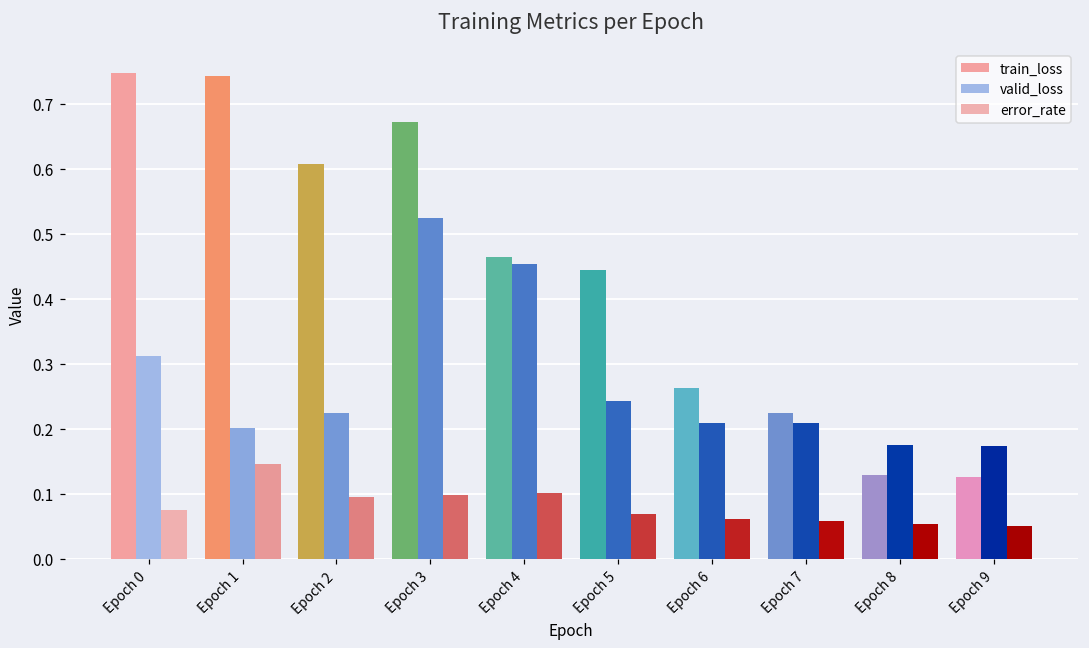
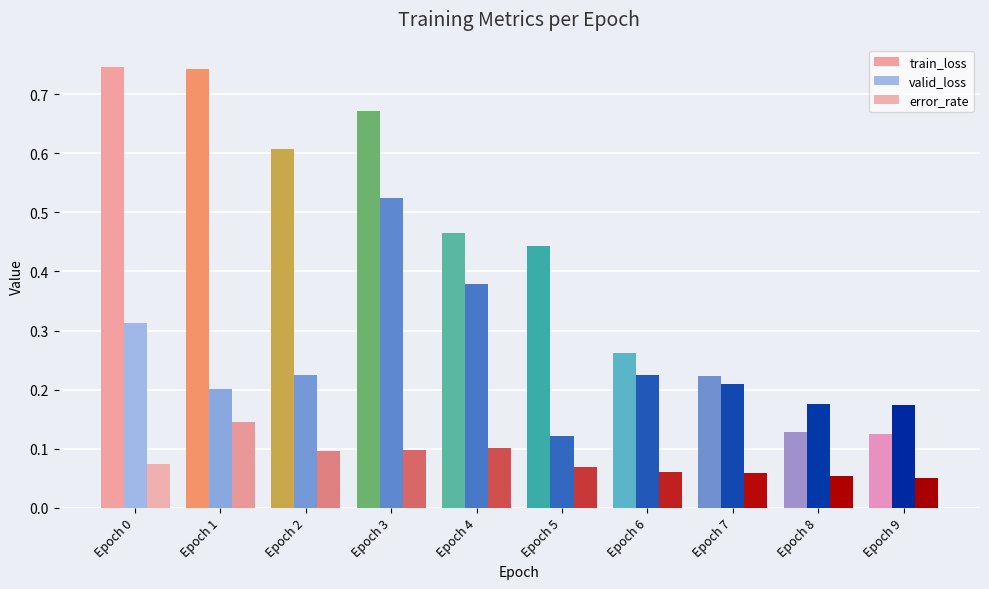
Epoch 4: 0.45 -> 0.38
Epoch 5: 0.24 -> 0.12
Epoch 6: 0.21 -> 0.22
